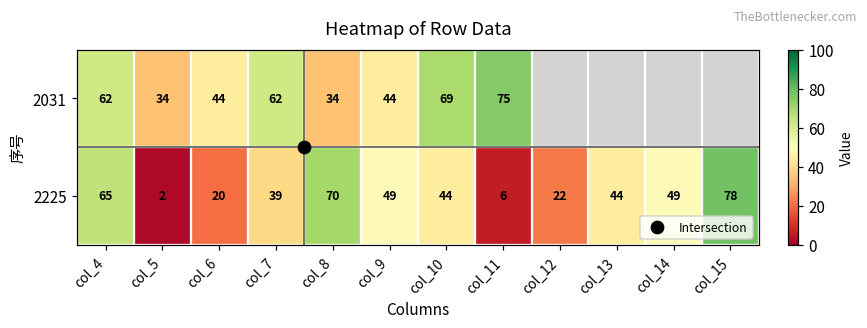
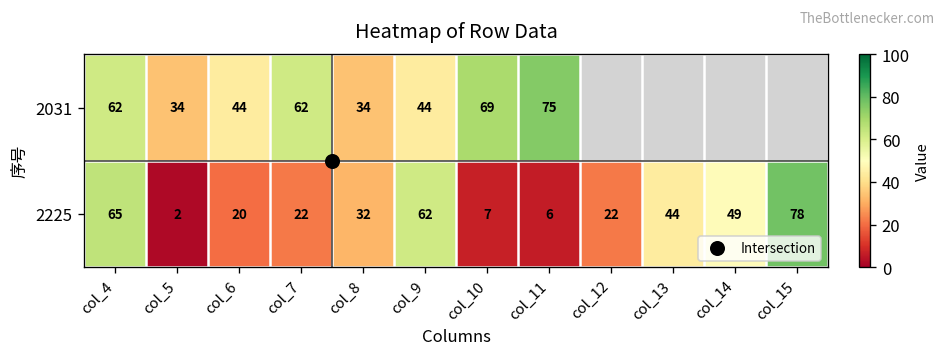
2225, col_7: 39 -> 22
2225, col_8: 70 -> 32
2225, col_9: 49 -> 62
2225, col_10: 44 -> 7
